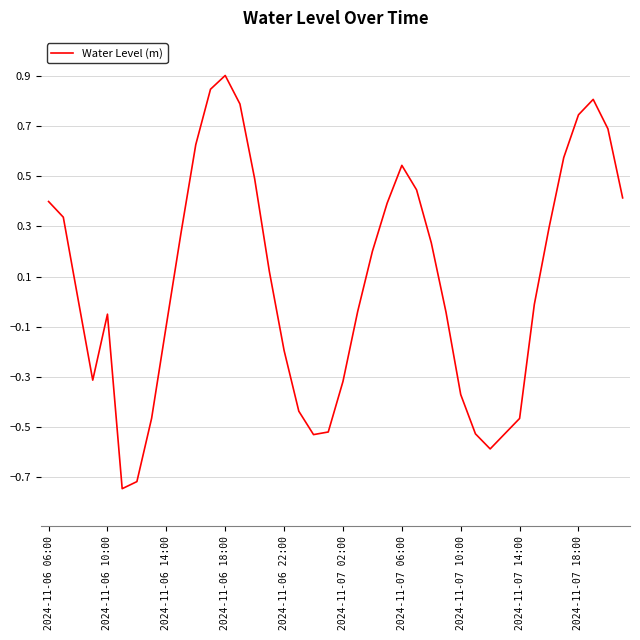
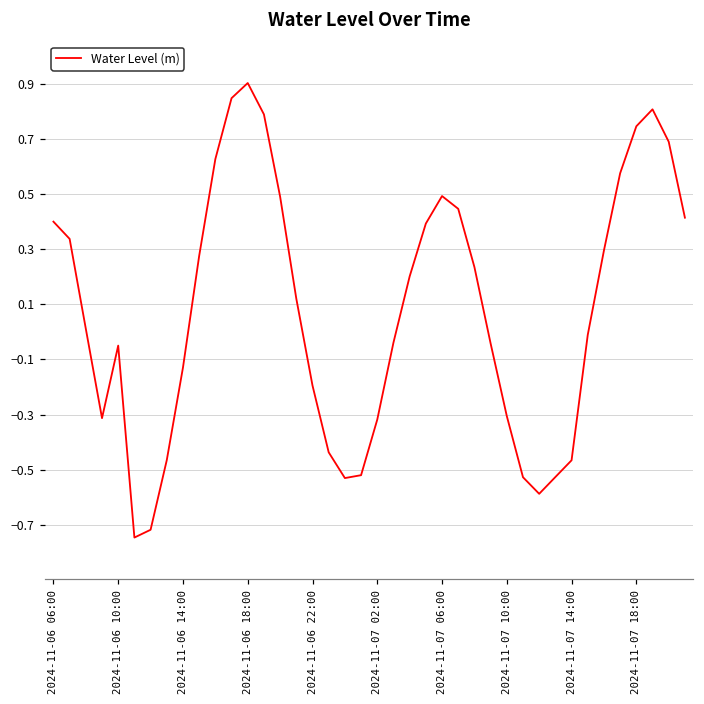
2024-11-06 14:00: -0.09 -> -0.13
2024-11-07 06:00: 0.54 -> 0.49
2024-11-07 10:00: -0.37 -> -0.31
